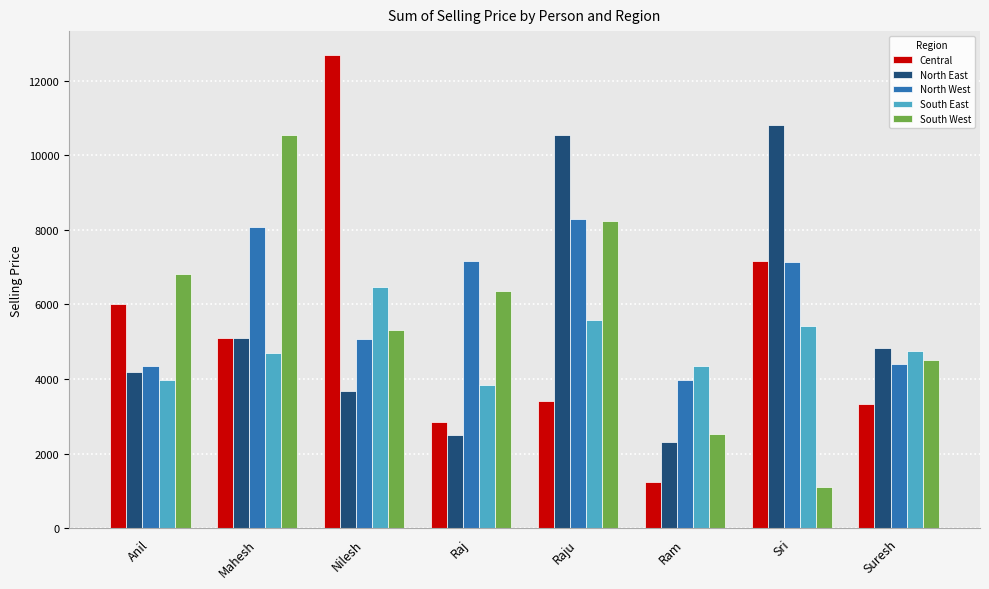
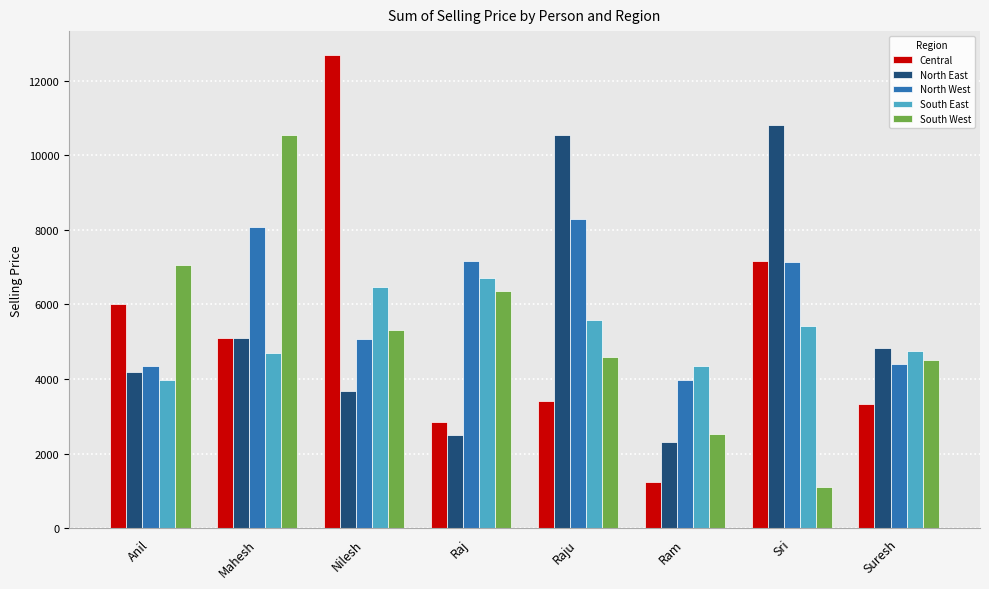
South West, Anil: 6800 -> 7100
South East, Raj: 3800 -> 6700
South West, Raju: 8200 -> 4600
